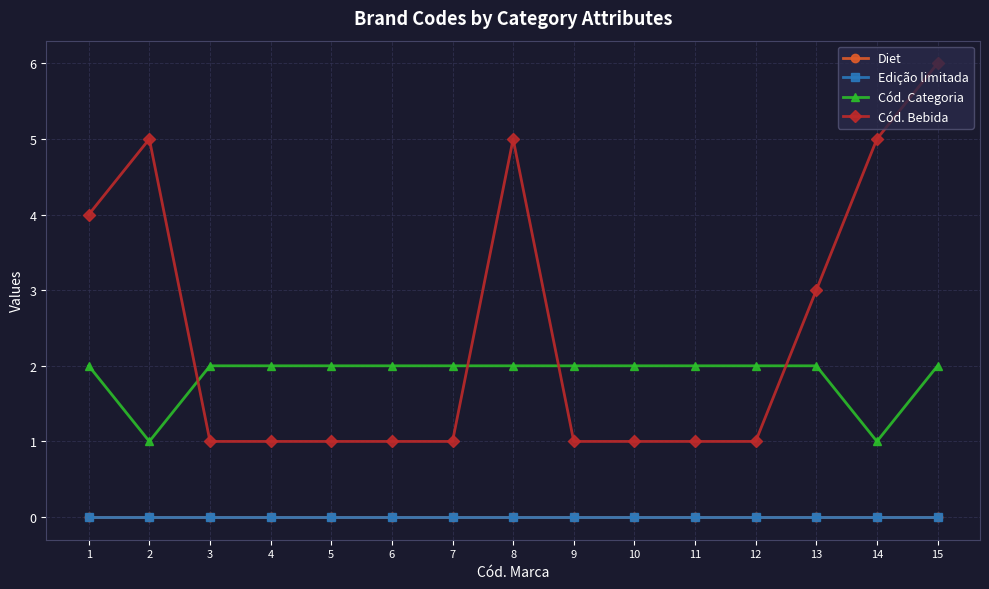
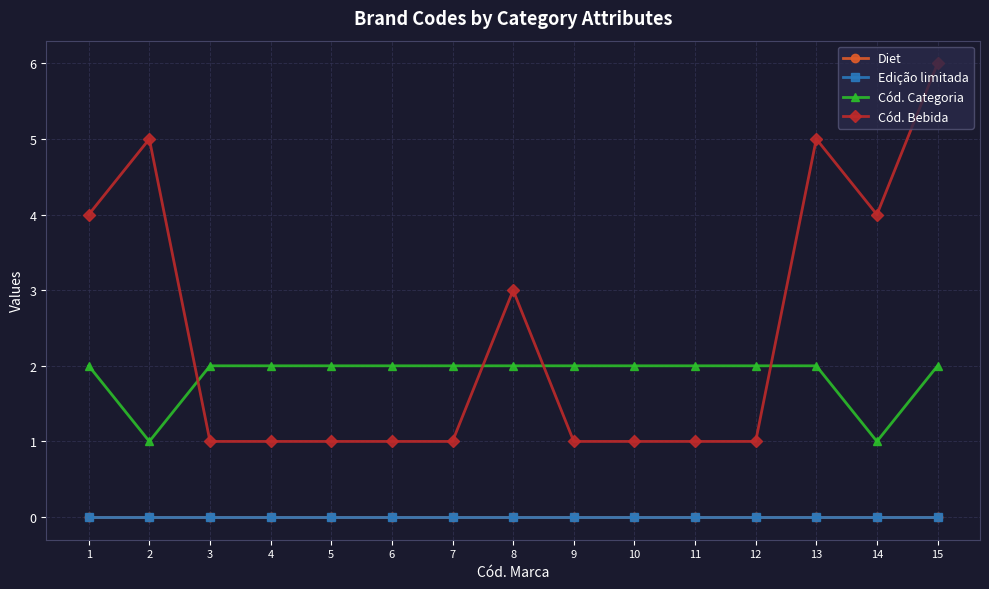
Cód. Bebida, 8: 5 -> 3
Cód. Bebida, 13: 3 -> 5
Cód. Bebida, 14: 5 -> 4
